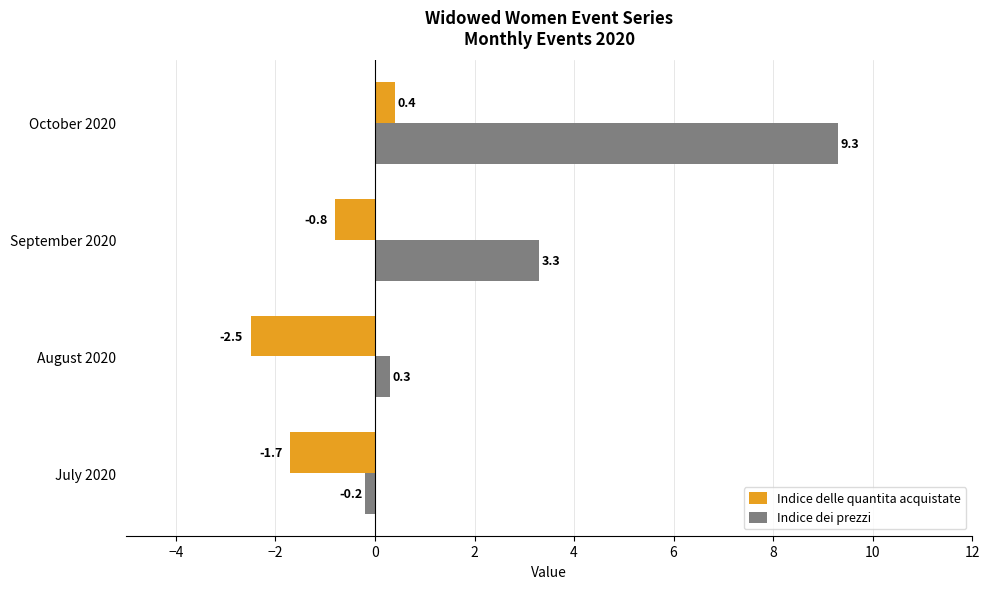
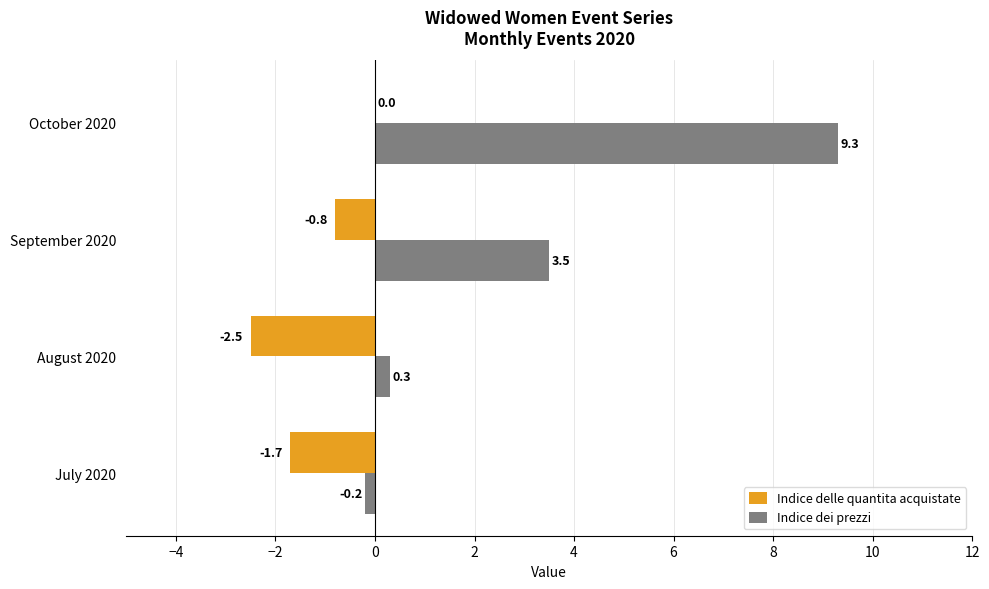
Indice delle quantita acquistate, October 2020: 0.4 -> 0.0
Indice dei prezzi, September 2020: 3.3 -> 3.5
